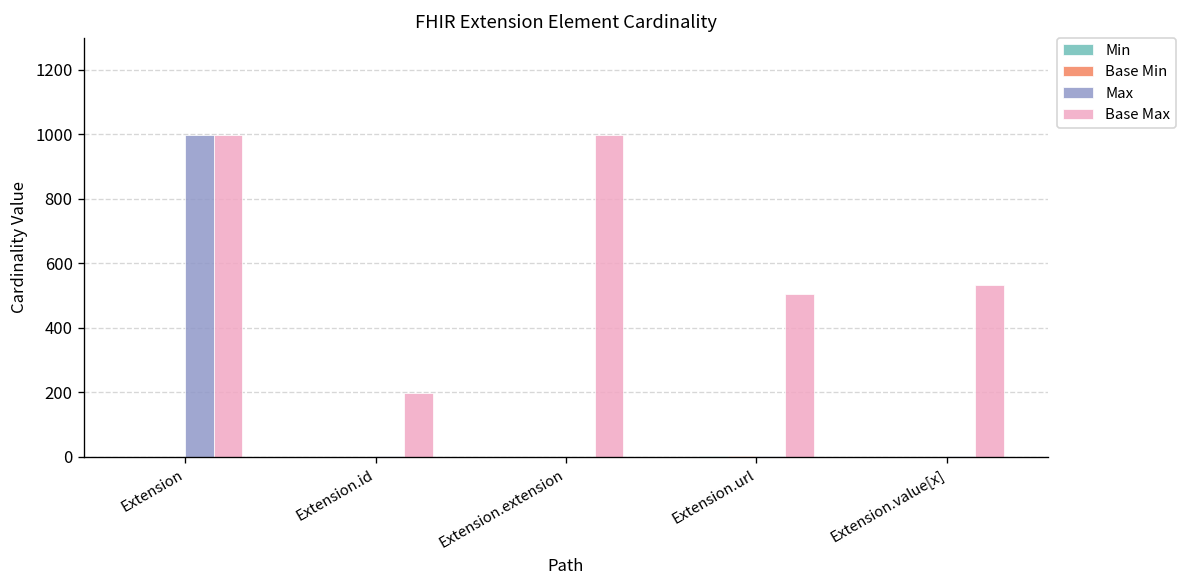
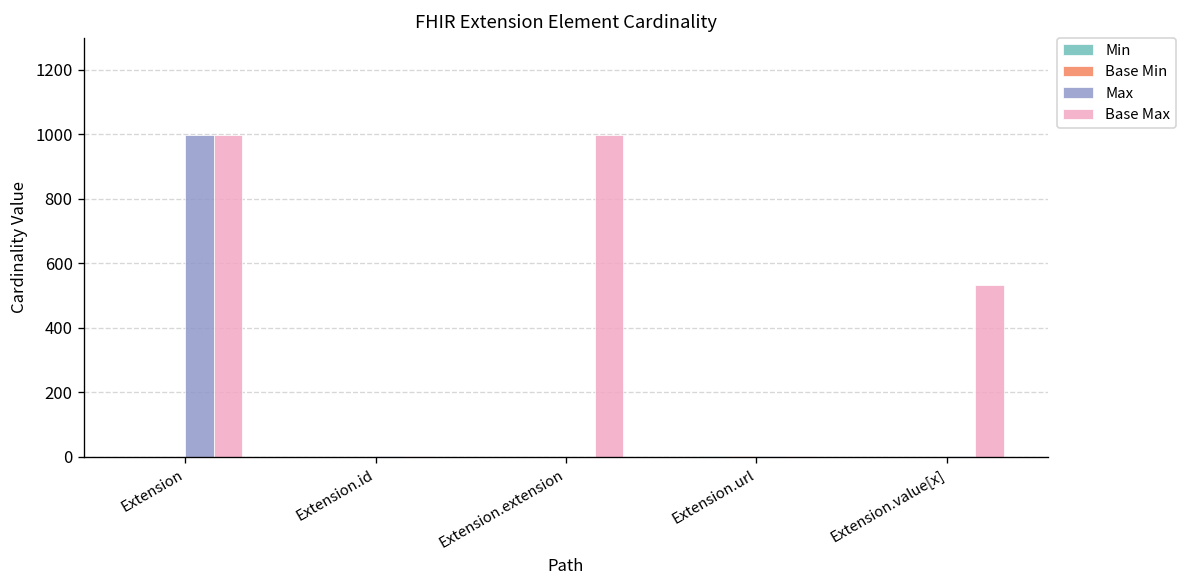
Base Max, Extension.id: 200 -> 0
Base Max, Extension.url: 510 -> 0
